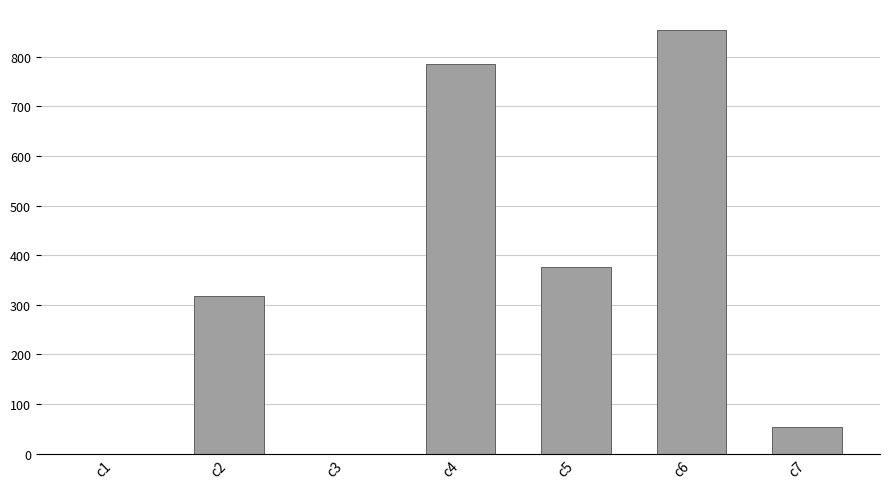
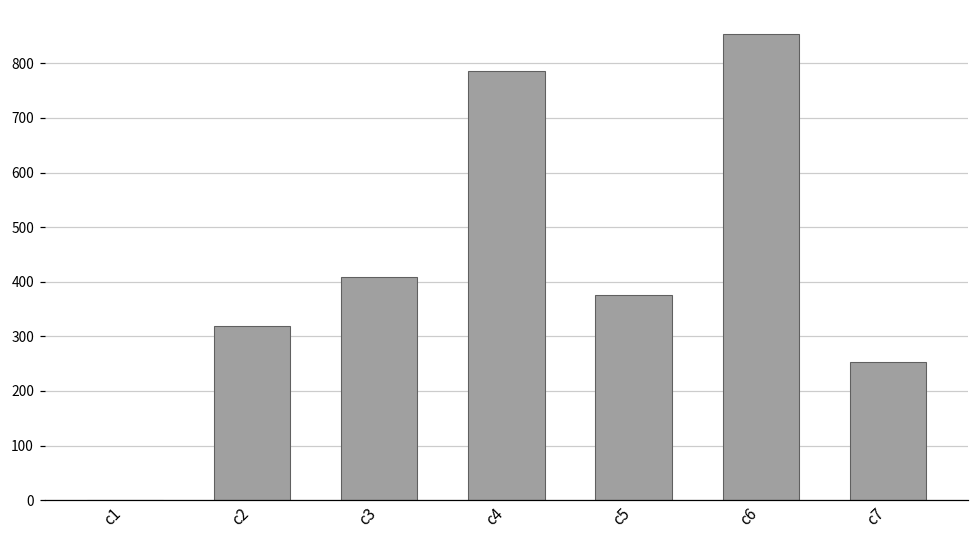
c3: 0 -> 410
c7: 50 -> 250
